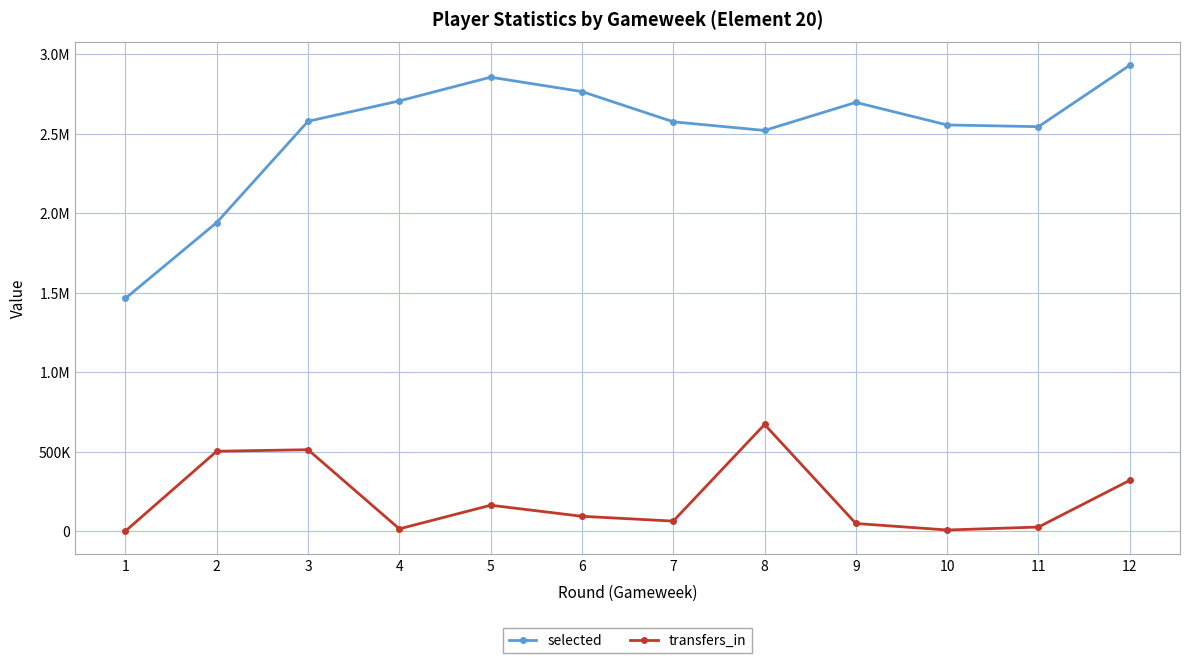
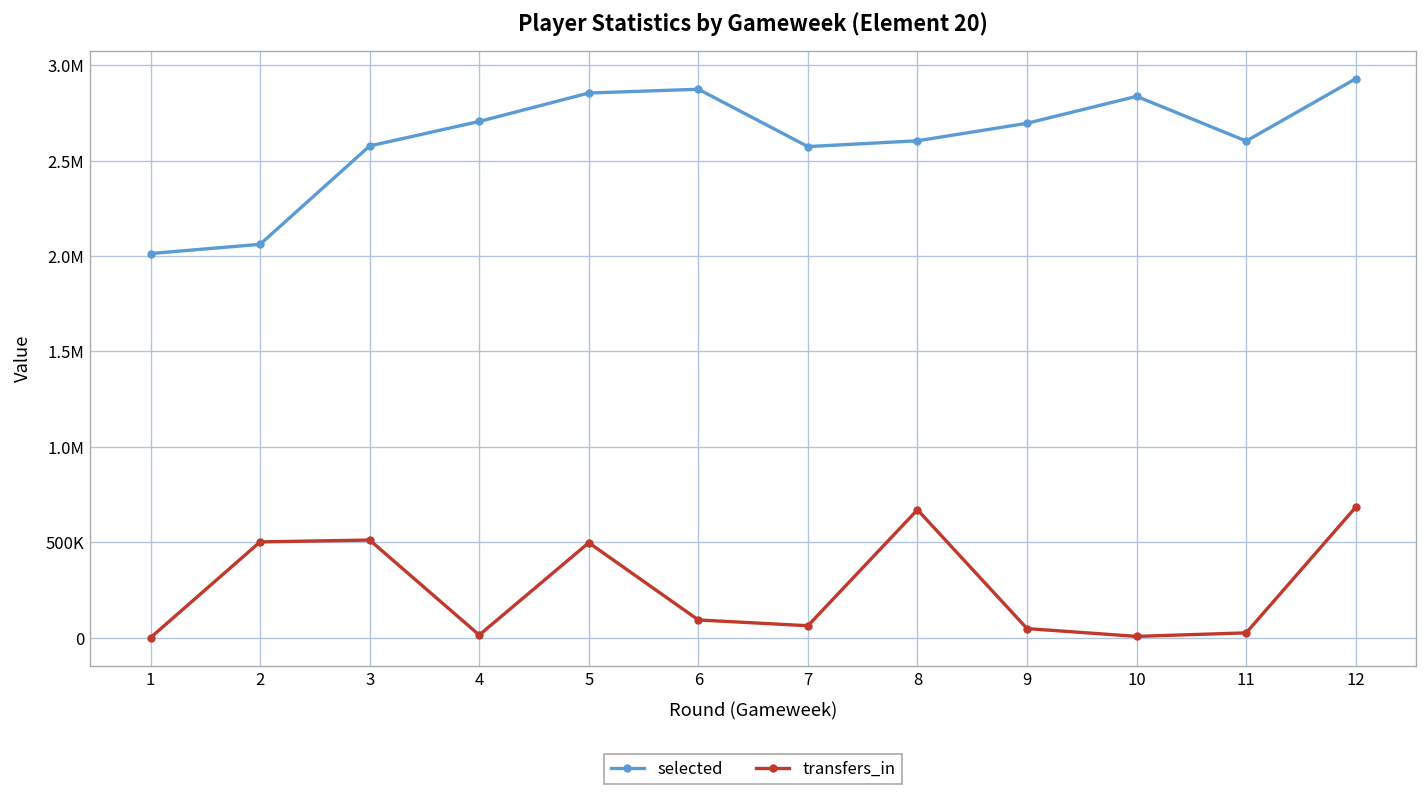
selected, 1: 1460000 -> 2010000
selected, 2: 1940000 -> 2060000
transfers_in, 5: 160000 -> 500000
selected, 6: 2760000 -> 2870000
selected, 8: 2520000 -> 2600000
selected, 10: 2550000 -> 2840000
selected, 11: 2540000 -> 2600000
transfers_in, 12: 320000 -> 680000
